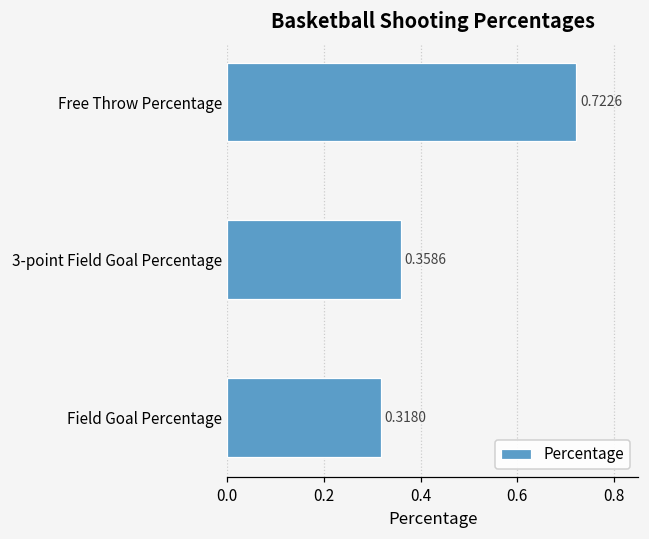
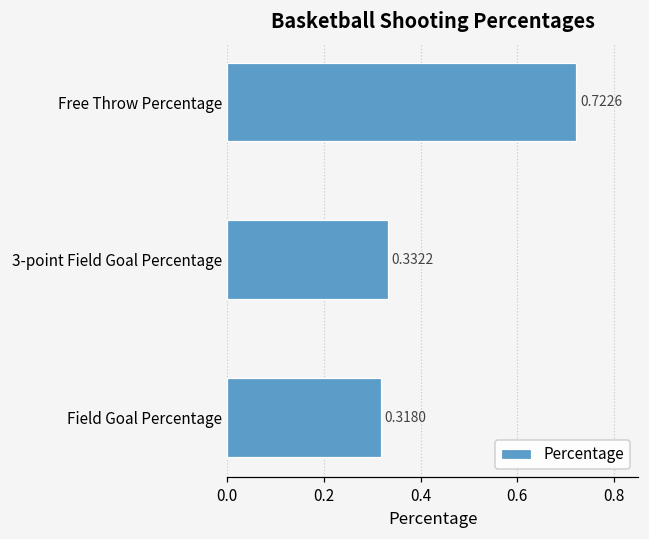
3-point Field Goal Percentage: 0.3586 -> 0.3322
